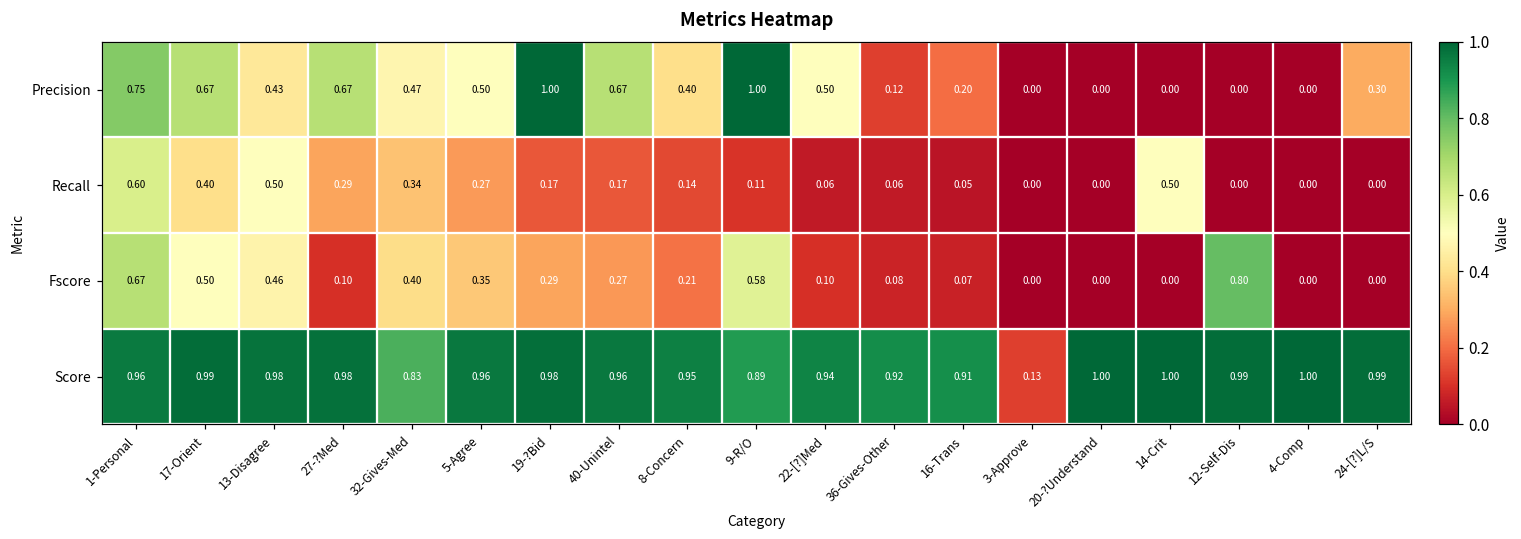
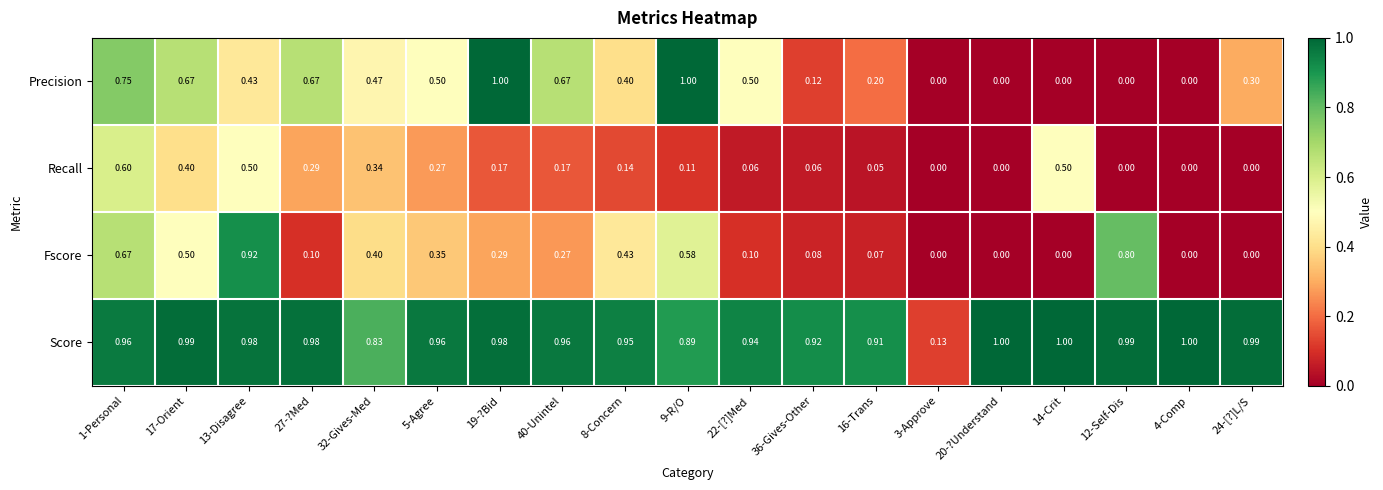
Fscore, 13-Disagree: 0.46 -> 0.92
Fscore, 8-Concern: 0.21 -> 0.43
